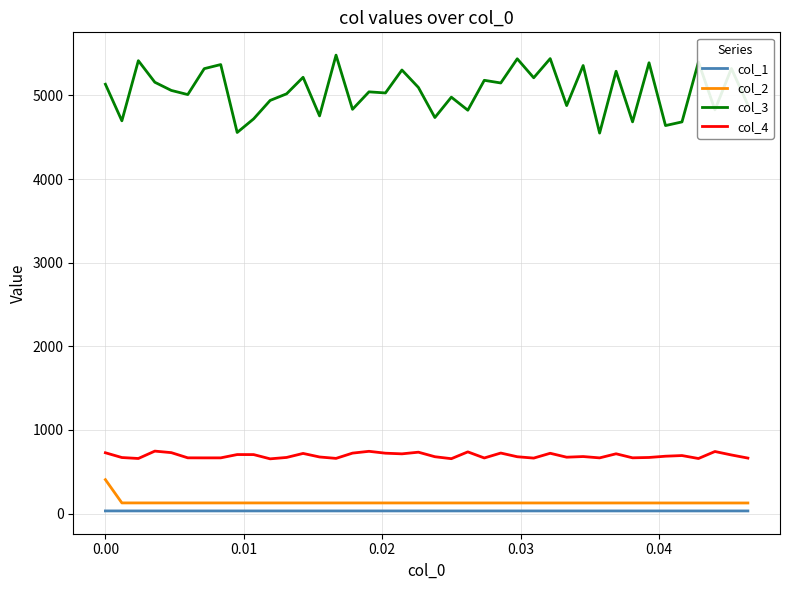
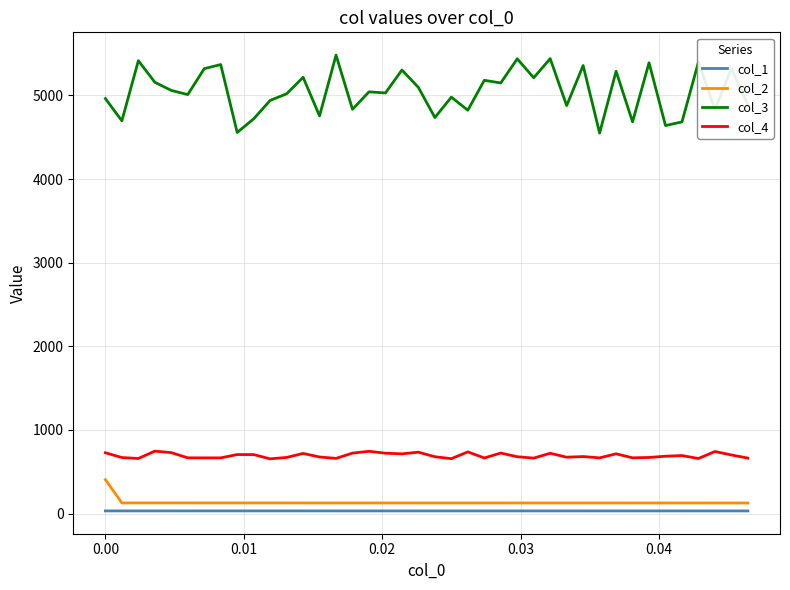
col_3, 0.00: 5100 -> 5000
